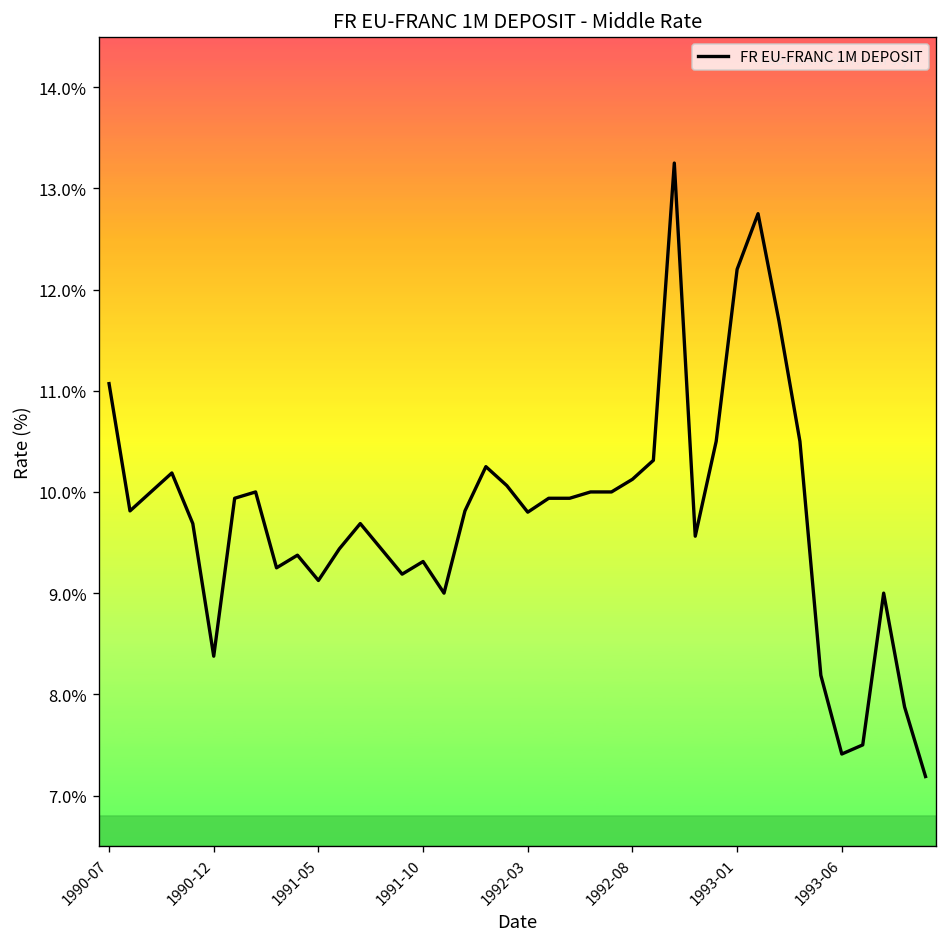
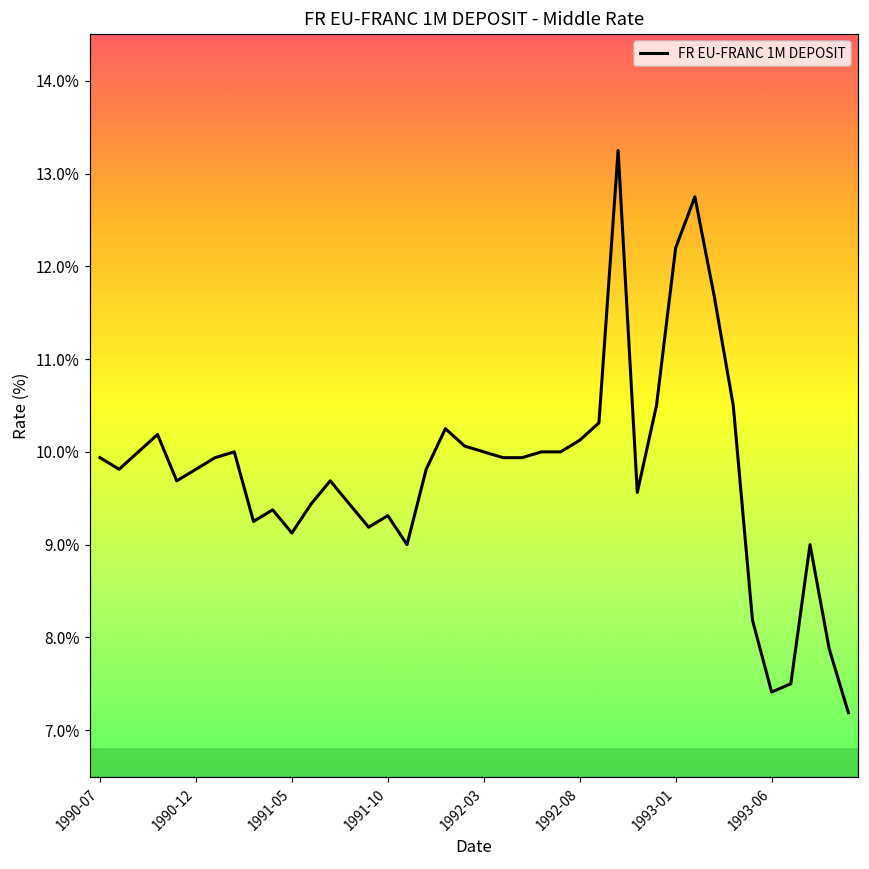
1990-07: 11.1% -> 9.9%
1990-12: 8.4% -> 9.8%
1992-03: 9.8% -> 10.0%
